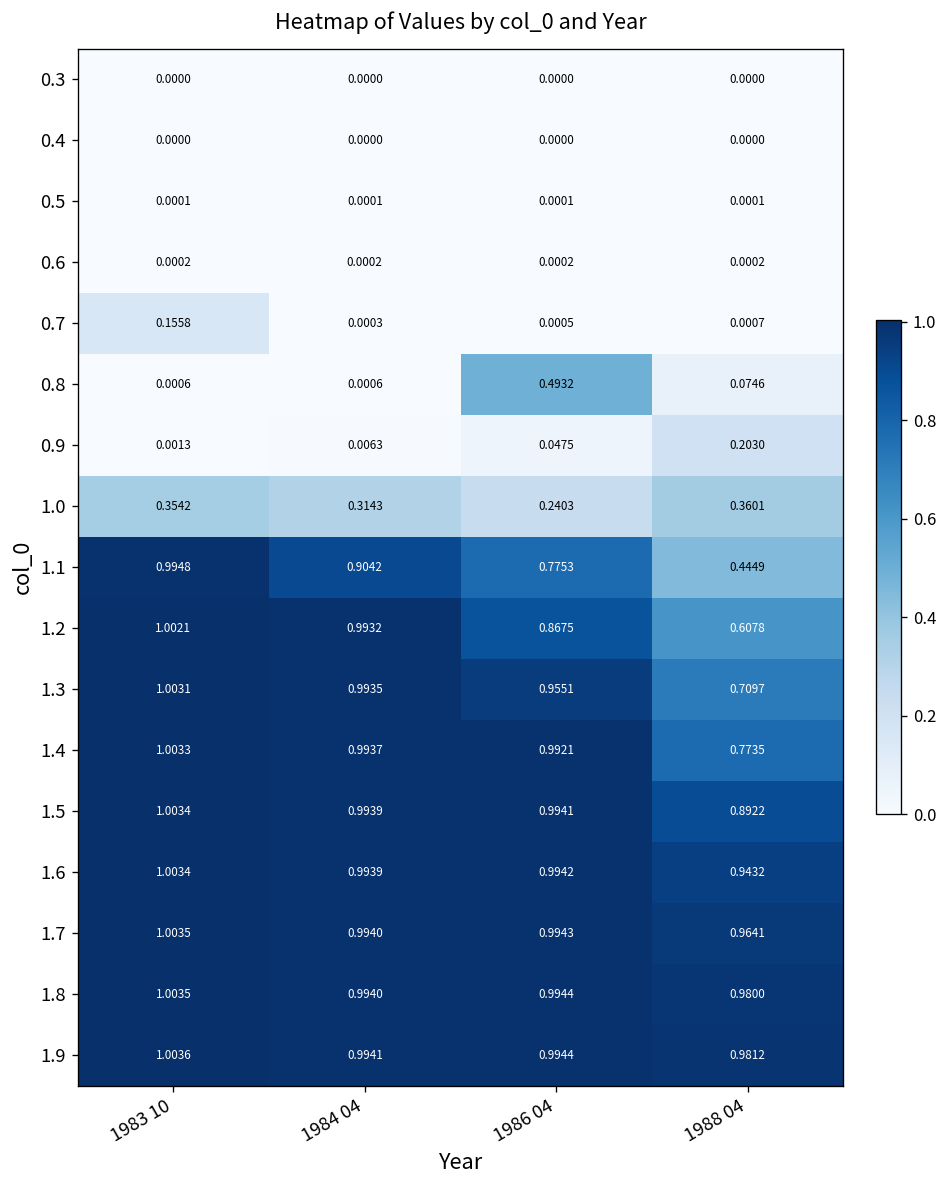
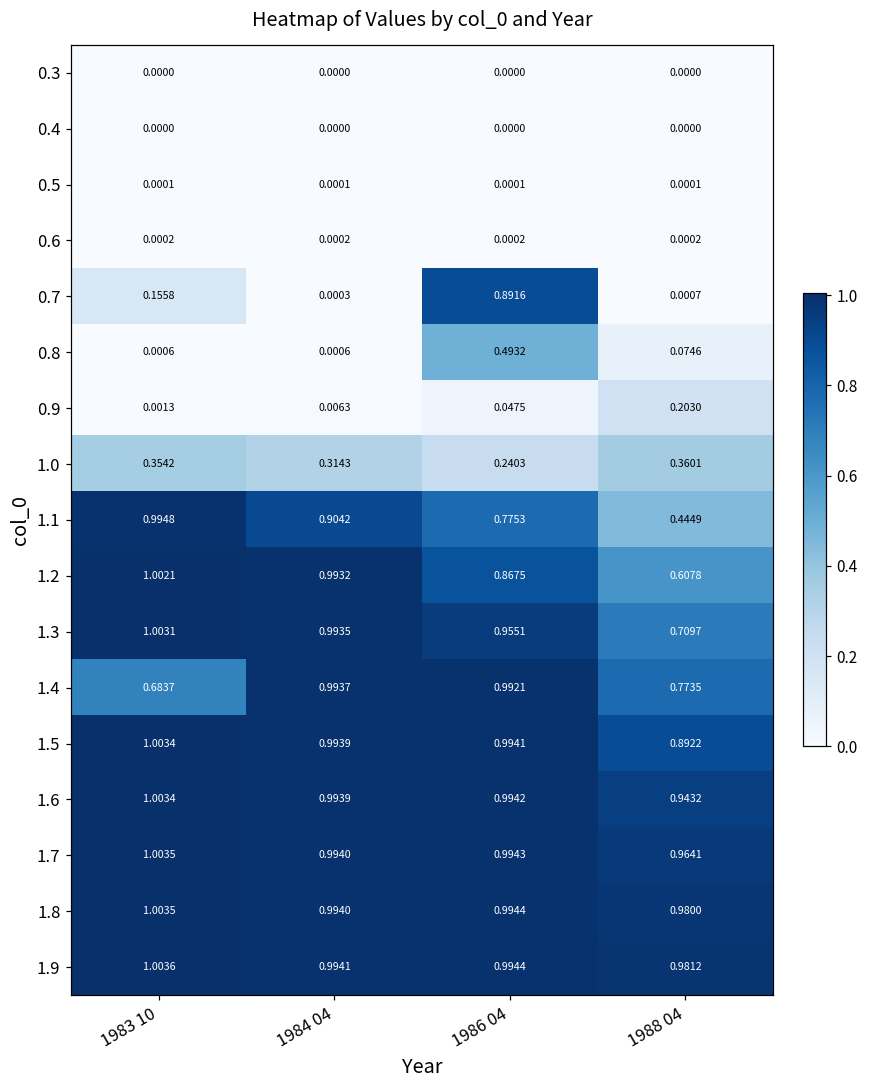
0.7, 1986 04: 0.0005 -> 0.8916
1.4, 1983 10: 1.0033 -> 0.6837
